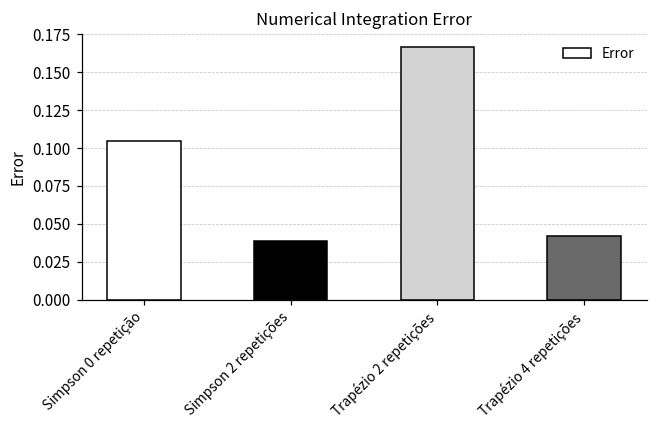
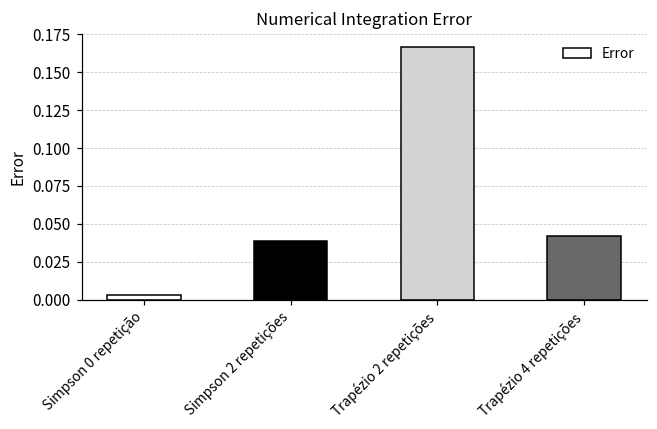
Simpson 0 repetição: 0.105 -> 0.003
